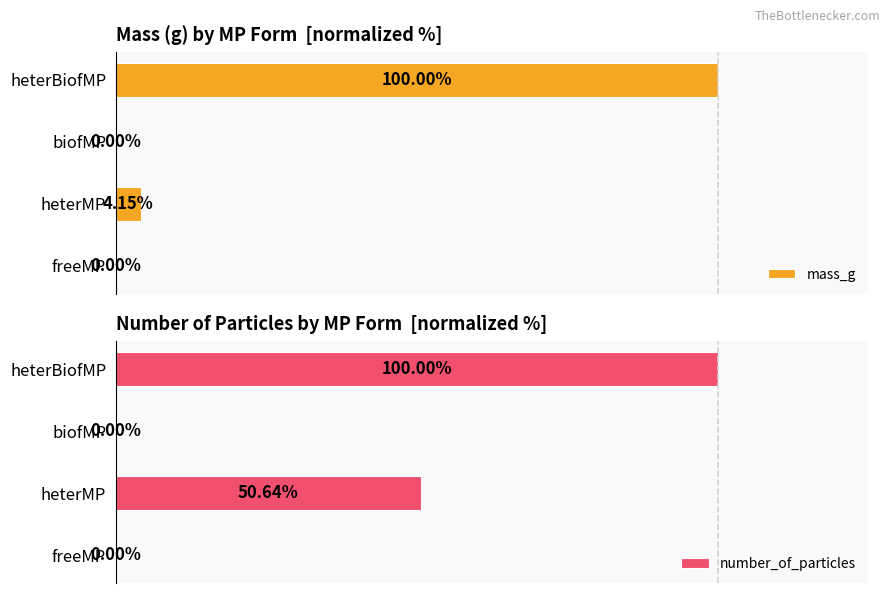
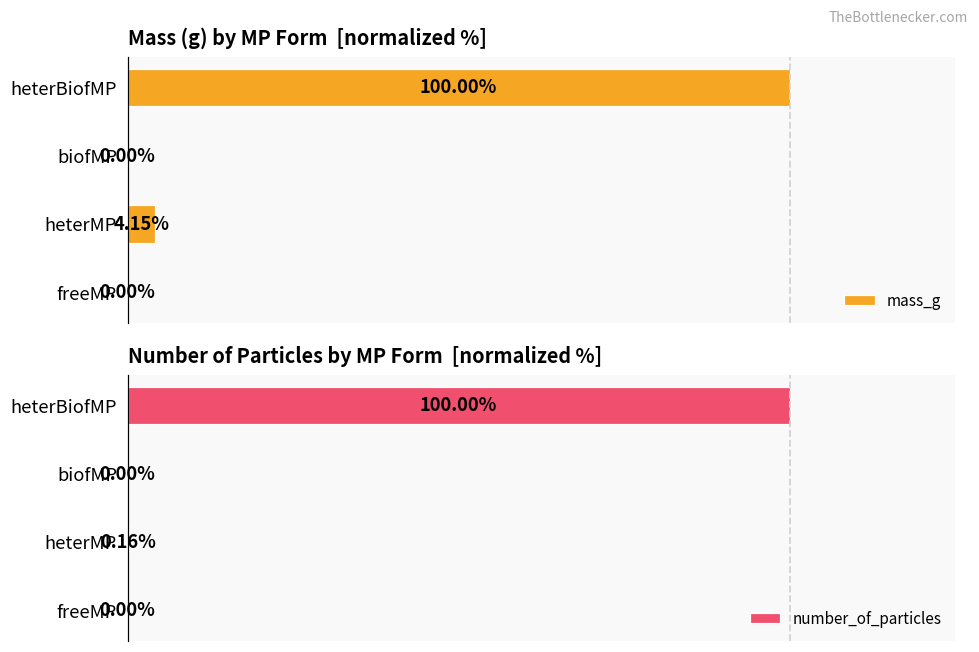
Number of Particles by MP Form [normalized %], heterMP: 50.64% -> 0.16%
